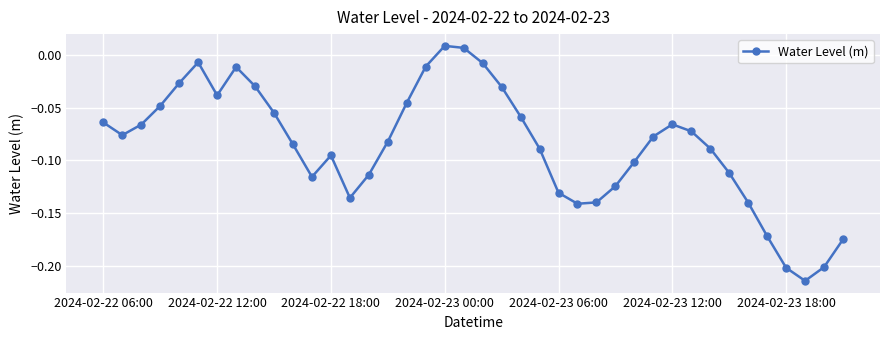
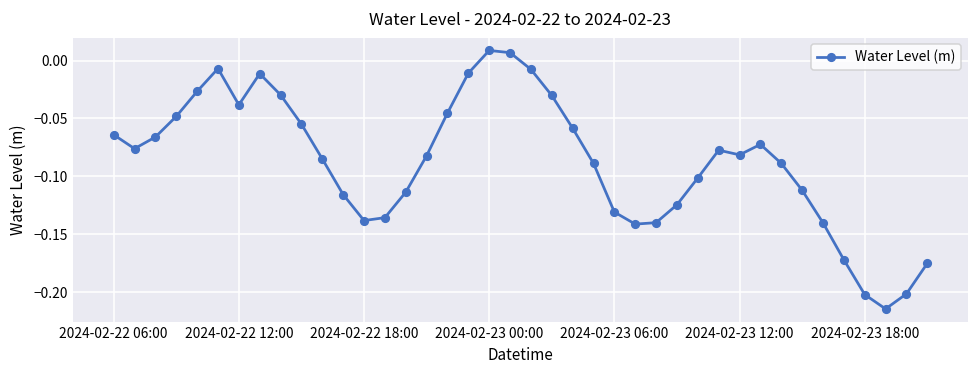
2024-02-22 18:00: -0.095 -> -0.138
2024-02-23 12:00: -0.066 -> -0.081
